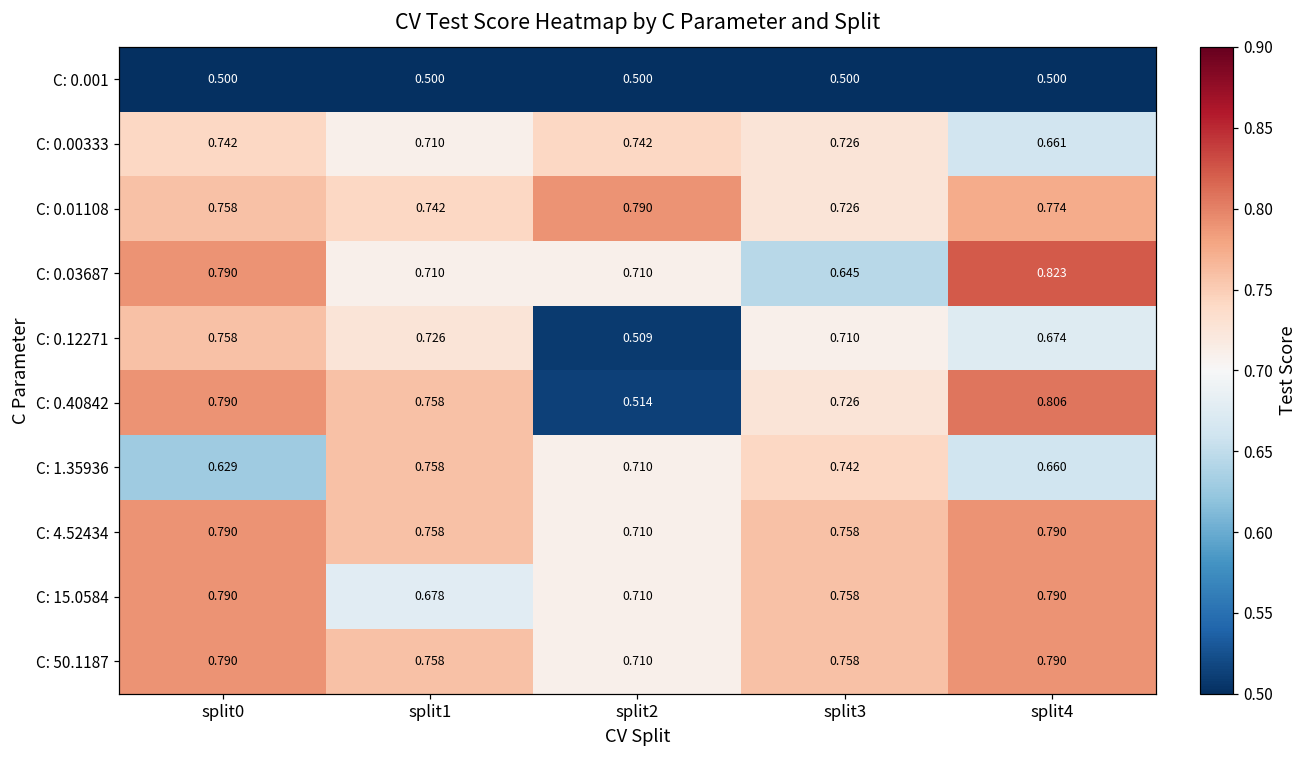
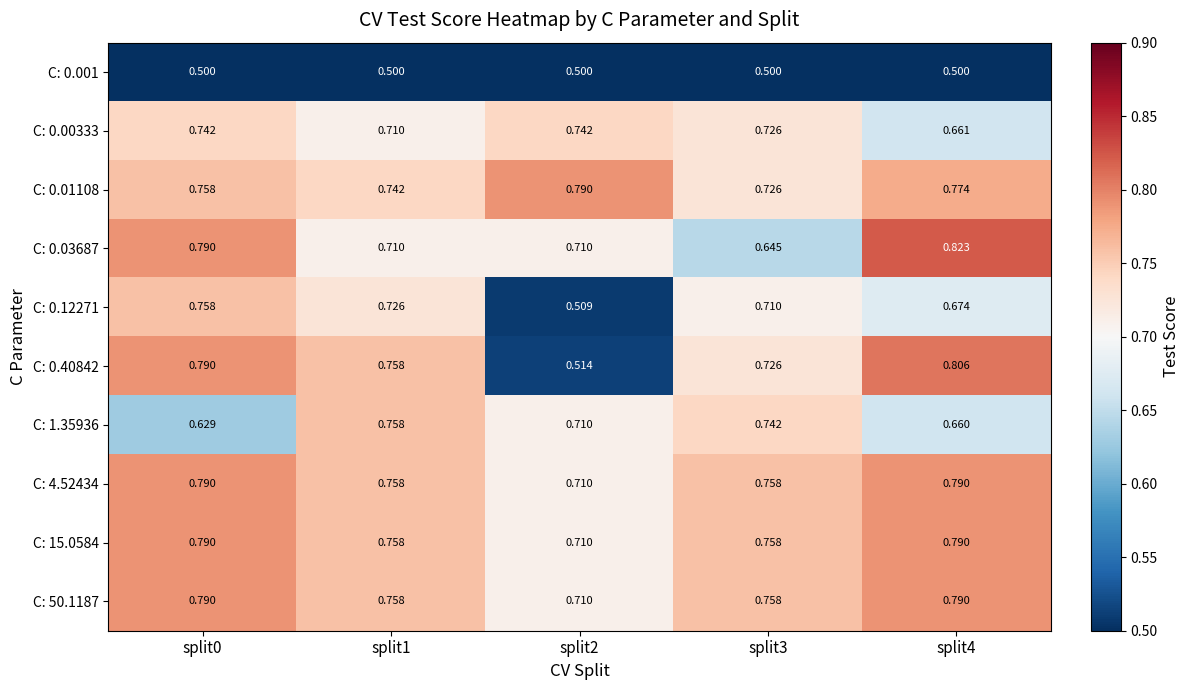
C: 15.0584, split1: 0.678 -> 0.758
